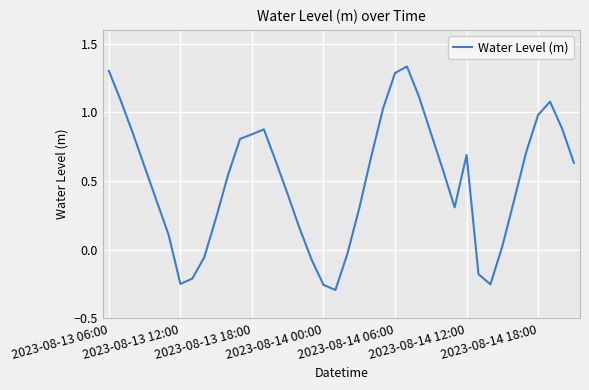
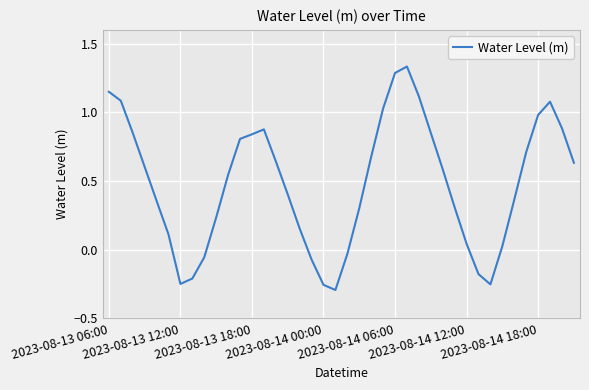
2023-08-13 06:00: 1.30 -> 1.15
2023-08-14 12:00: 0.69 -> 0.04
